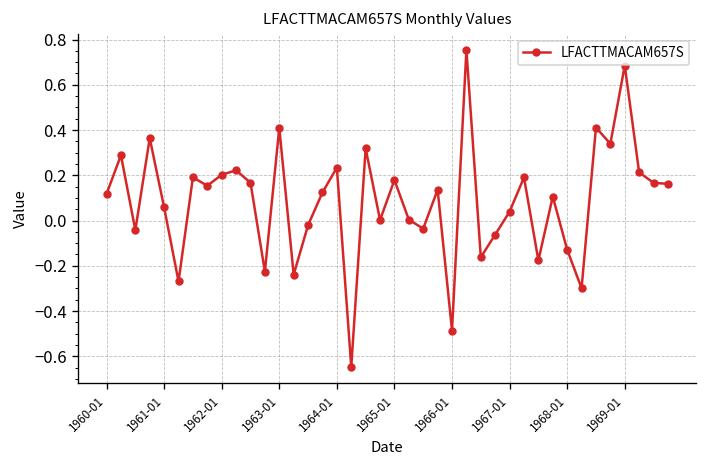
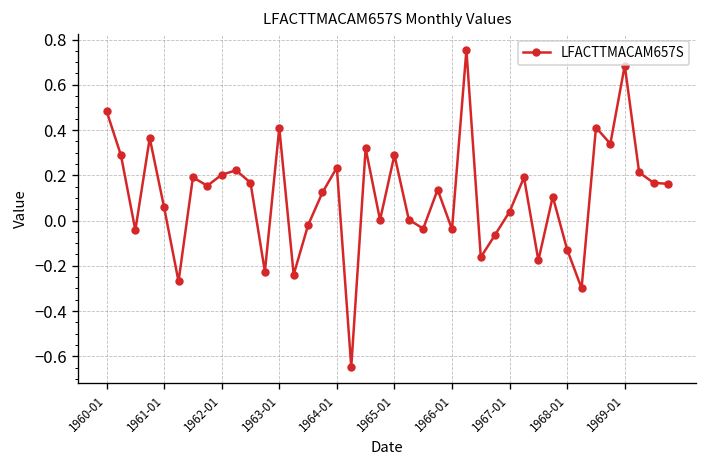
1960-01: 0.12 -> 0.48
1965-01: 0.18 -> 0.29
1966-01: -0.49 -> -0.04
